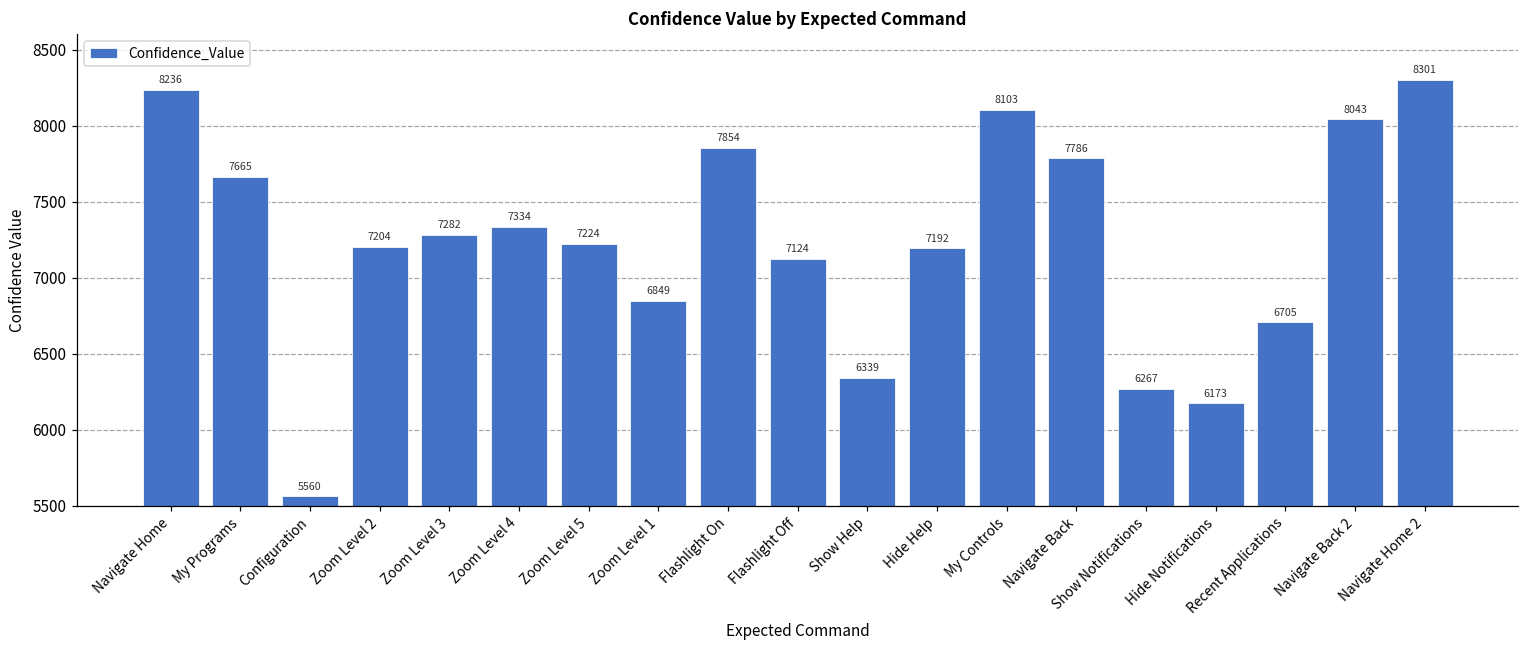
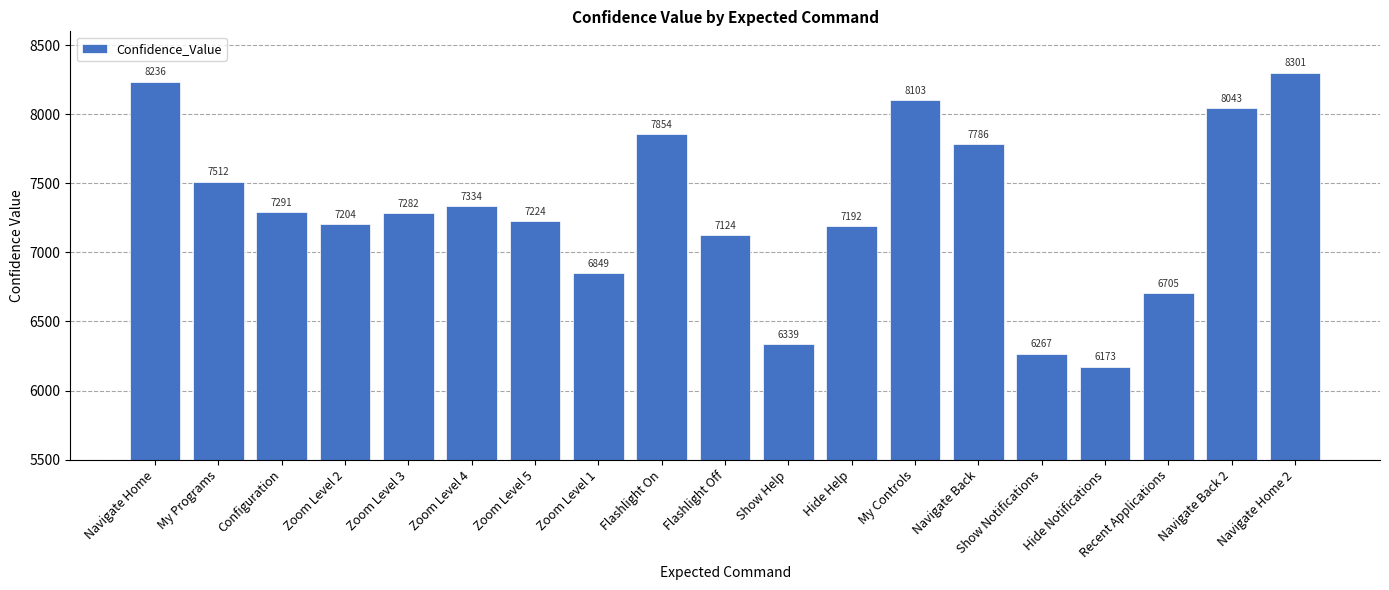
My Programs: 7665 -> 7512
Configuration: 5560 -> 7291
